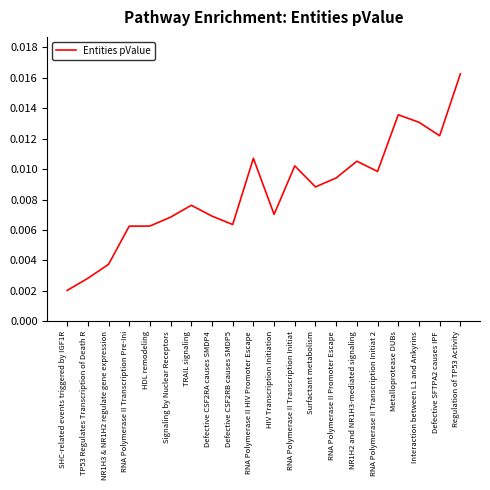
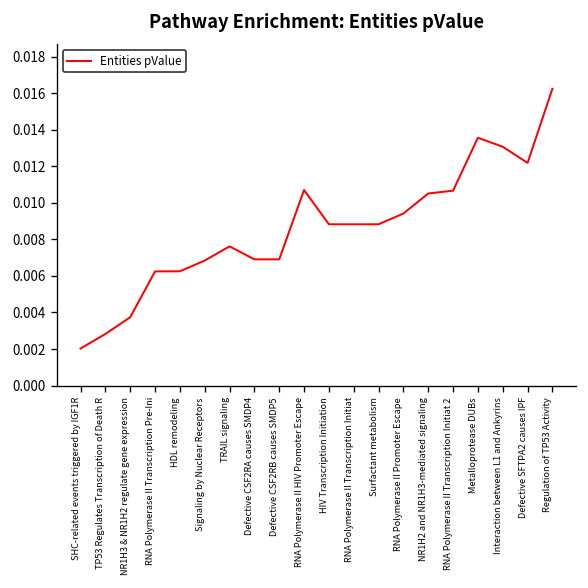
Defective CSF2RB causes SMDP5: 0.0064 -> 0.0069
HIV Transcription Initiation: 0.0070 -> 0.0088
RNA Polymerase II Transcription Initiat: 0.0102 -> 0.0088
RNA Polymerase II Transcription Initiat 2: 0.0098 -> 0.0107
